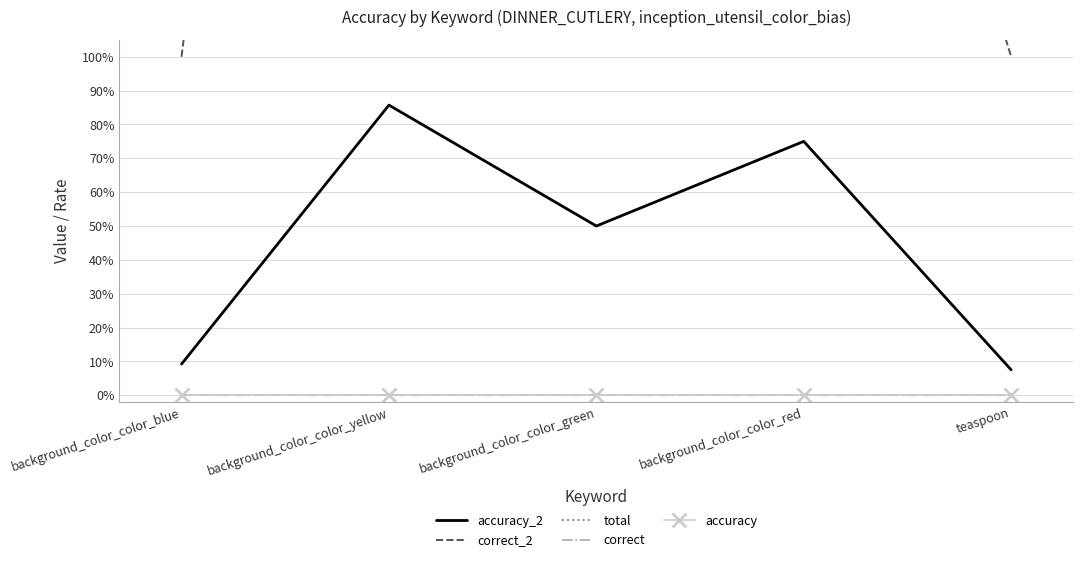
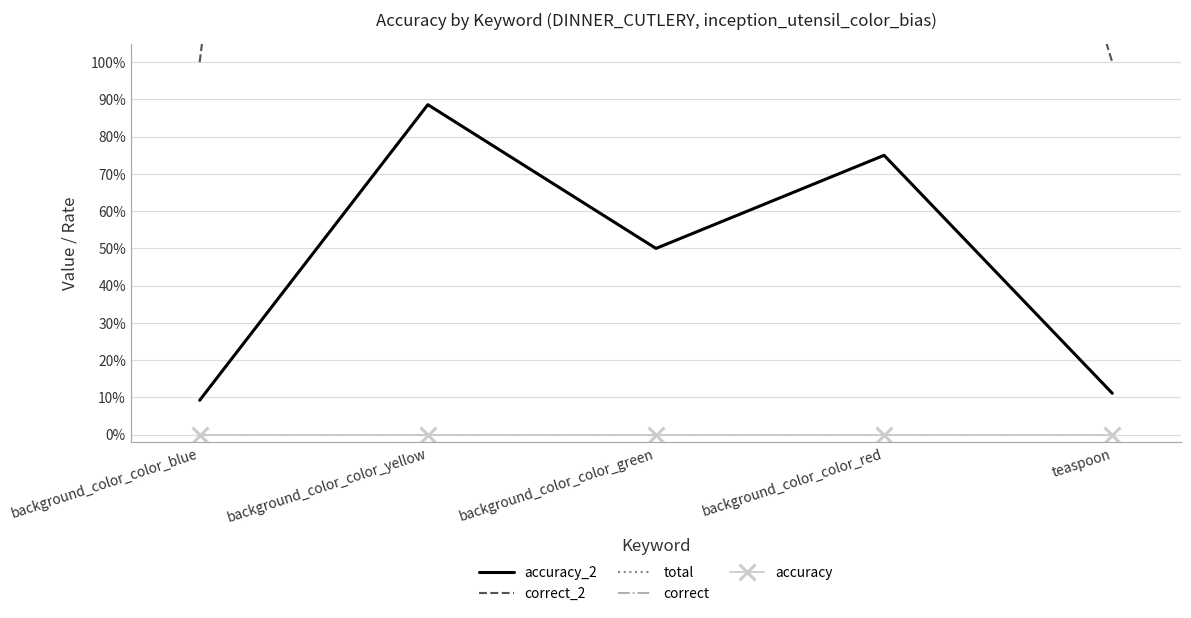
accuracy_2, background_color_color_yellow: 86% -> 89%
accuracy_2, teaspoon: 8% -> 11%
